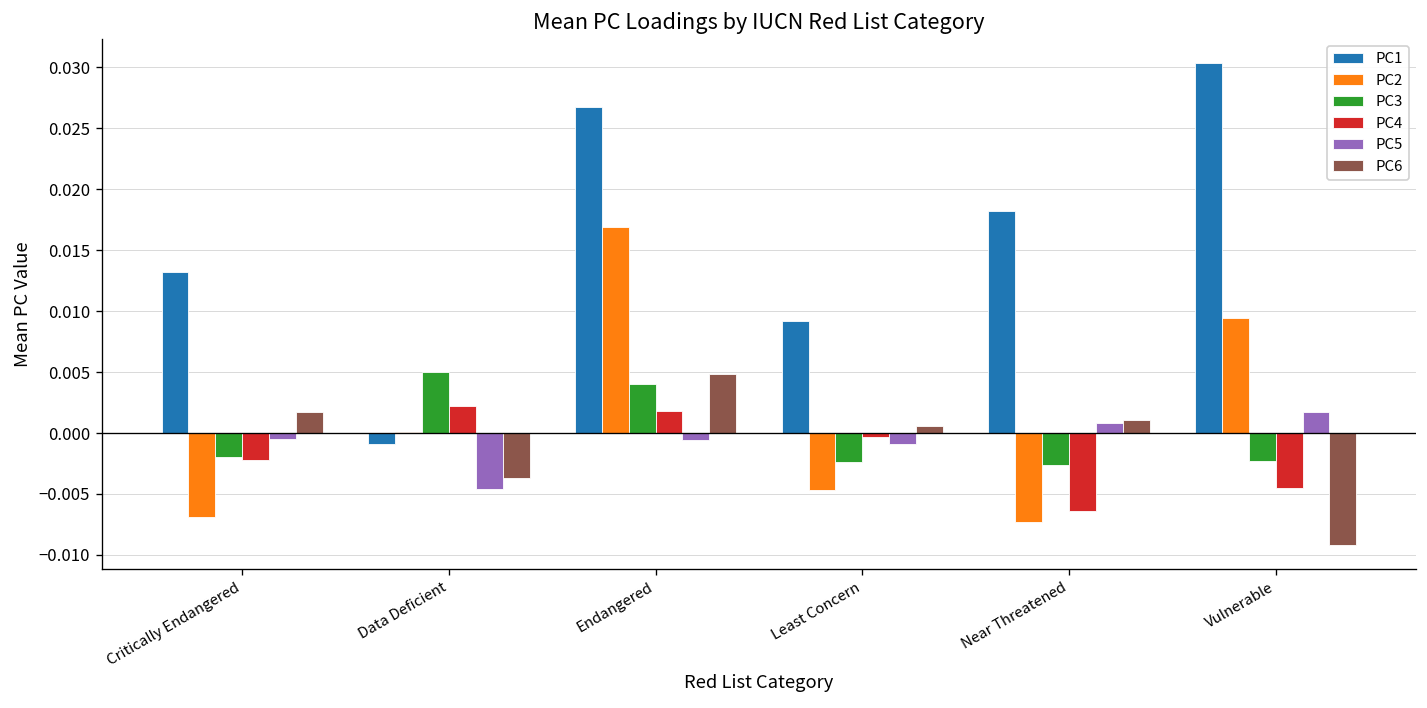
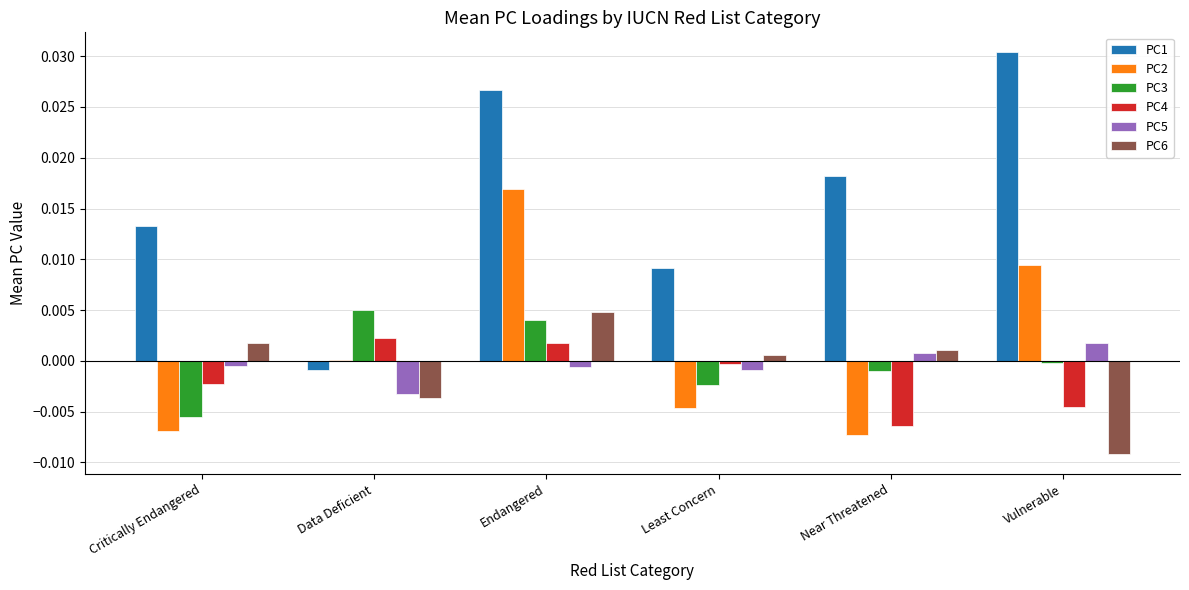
PC3, Critically Endangered: -0.0020 -> -0.0055
PC5, Data Deficient: -0.0046 -> -0.0032
PC3, Near Threatened: -0.0026 -> -0.0010
PC3, Vulnerable: -0.0023 -> -0.0002
